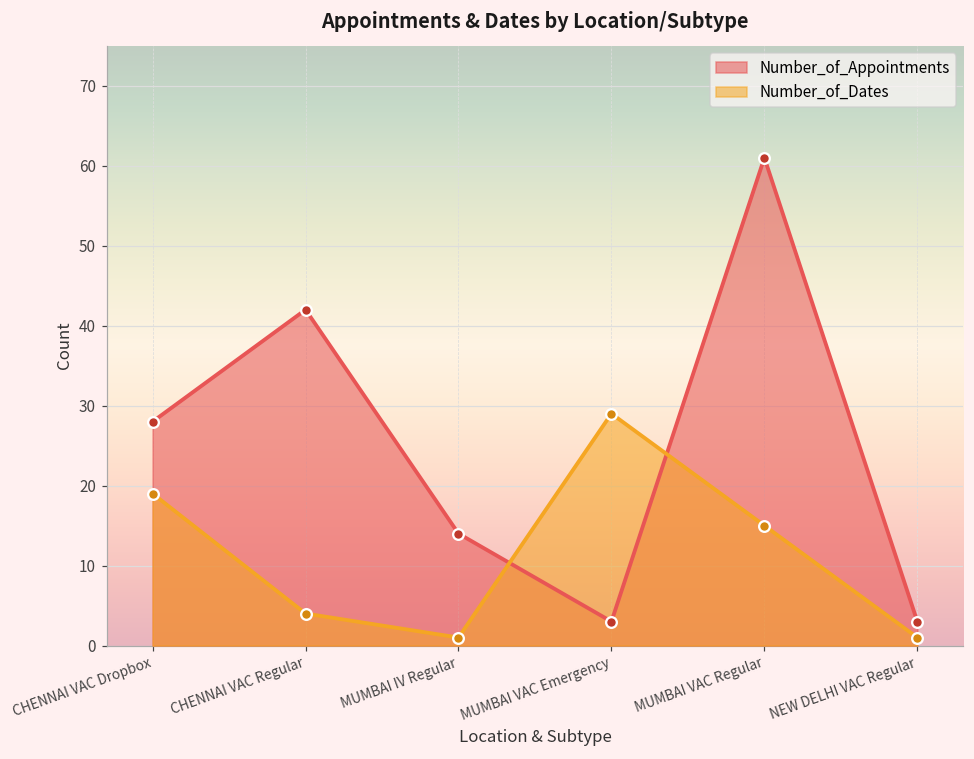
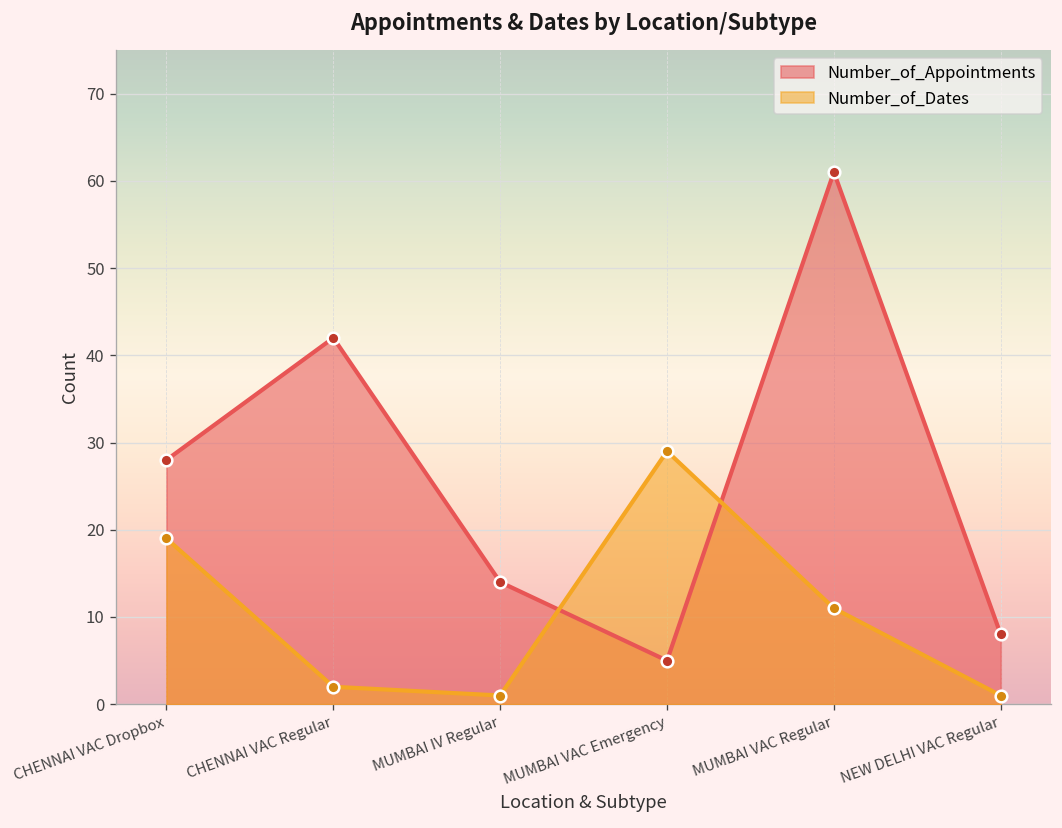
Number_of_Dates, CHENNAI VAC Regular: 4 -> 2
Number_of_Appointments, MUMBAI VAC Emergency: 3 -> 5
Number_of_Dates, MUMBAI VAC Regular: 15 -> 11
Number_of_Appointments, NEW DELHI VAC Regular: 3 -> 8
